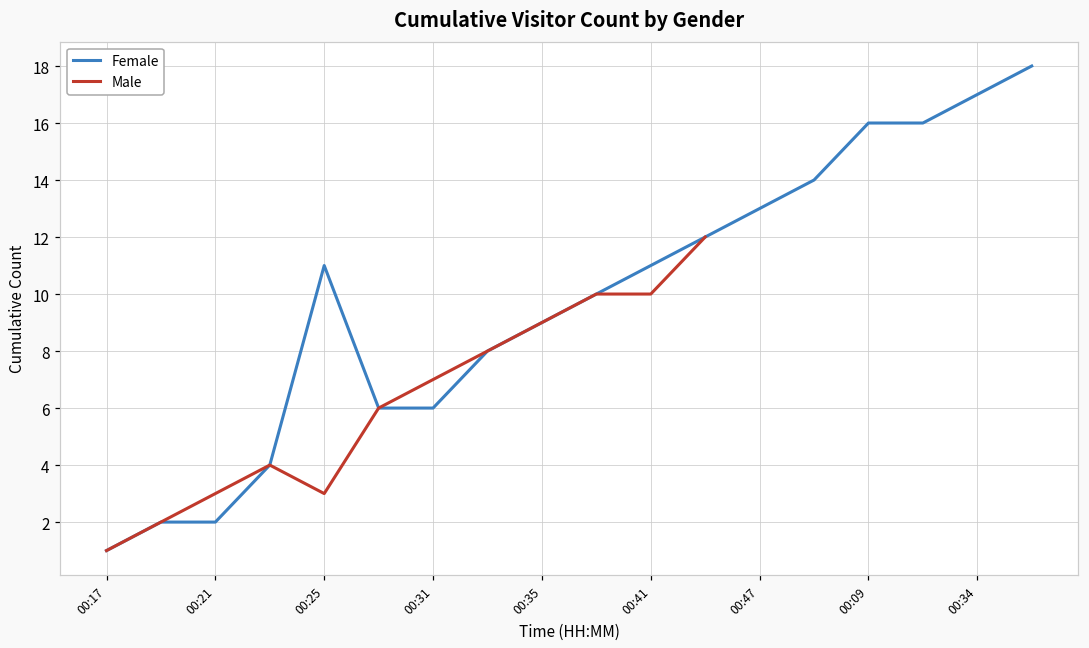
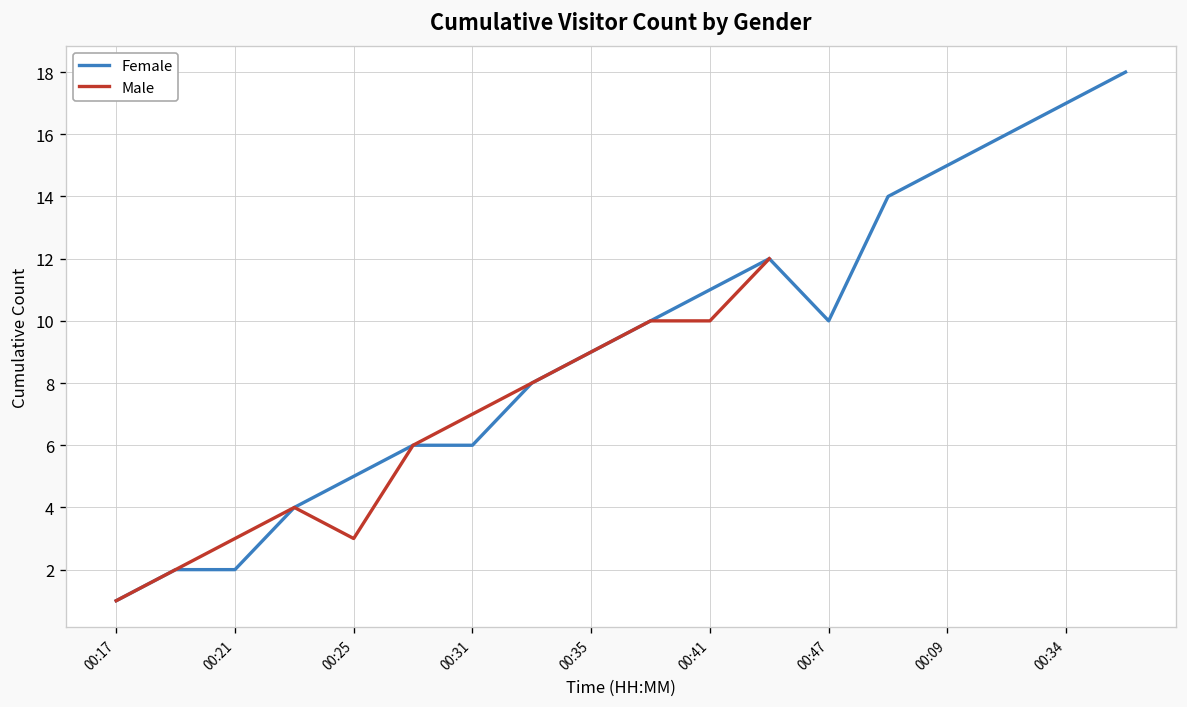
Female, 00:25: 11 -> 5
Female, 00:47: 13 -> 10
Female, 00:09: 16 -> 15
